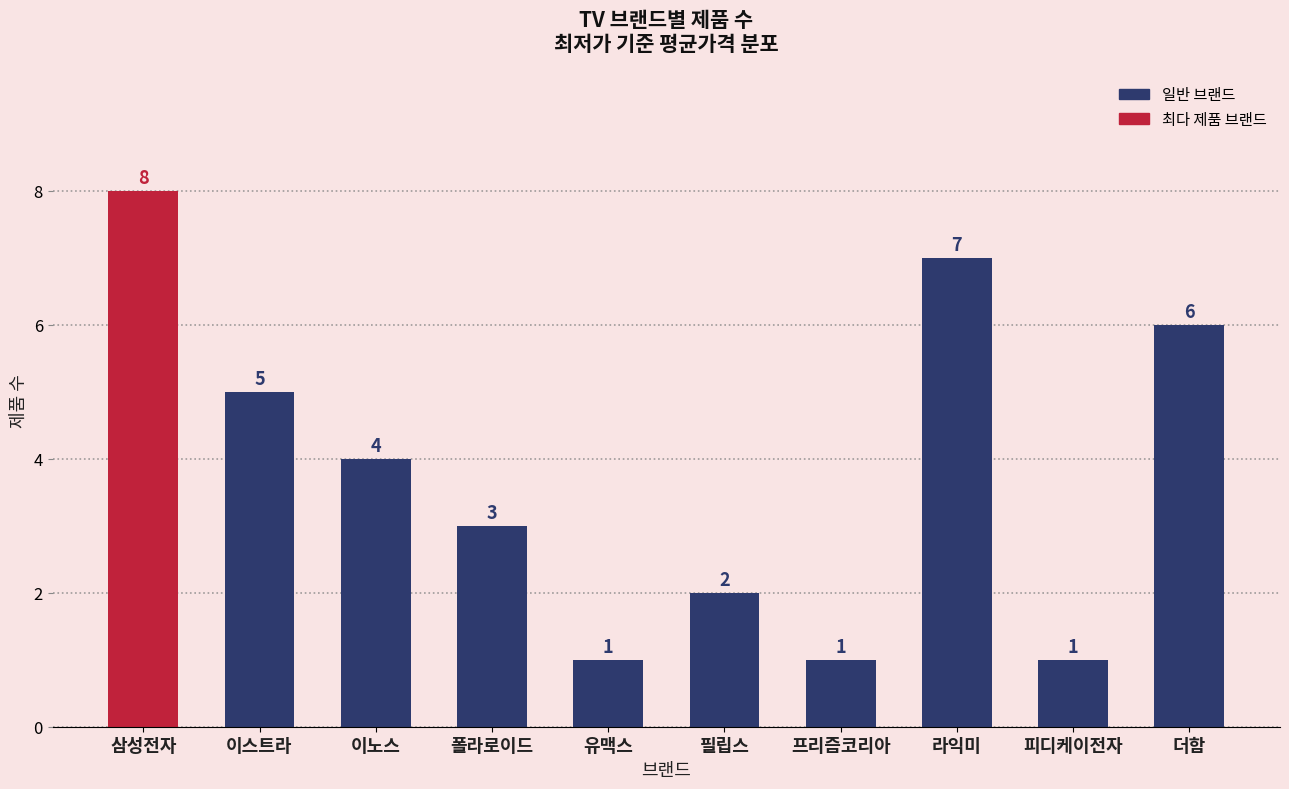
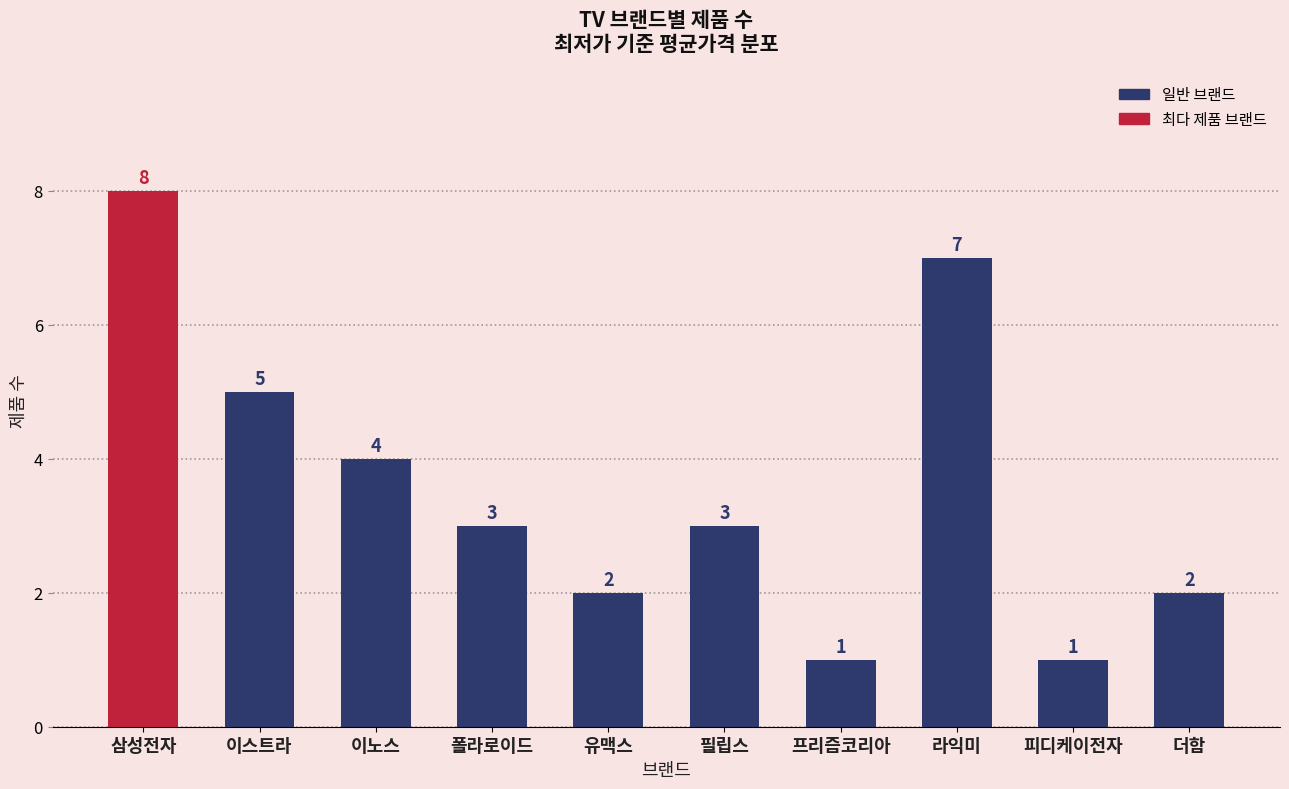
유맥스: 1 -> 2
필립스: 2 -> 3
더함: 6 -> 2
